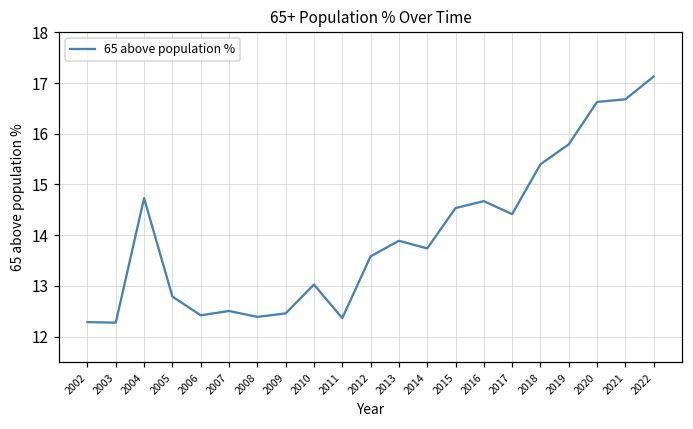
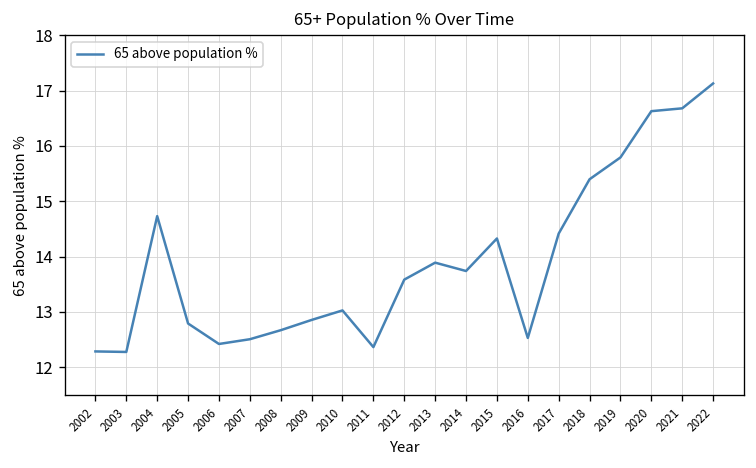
2008: 12.4 -> 12.7
2009: 12.5 -> 12.9
2015: 14.5 -> 14.3
2016: 14.7 -> 12.5
